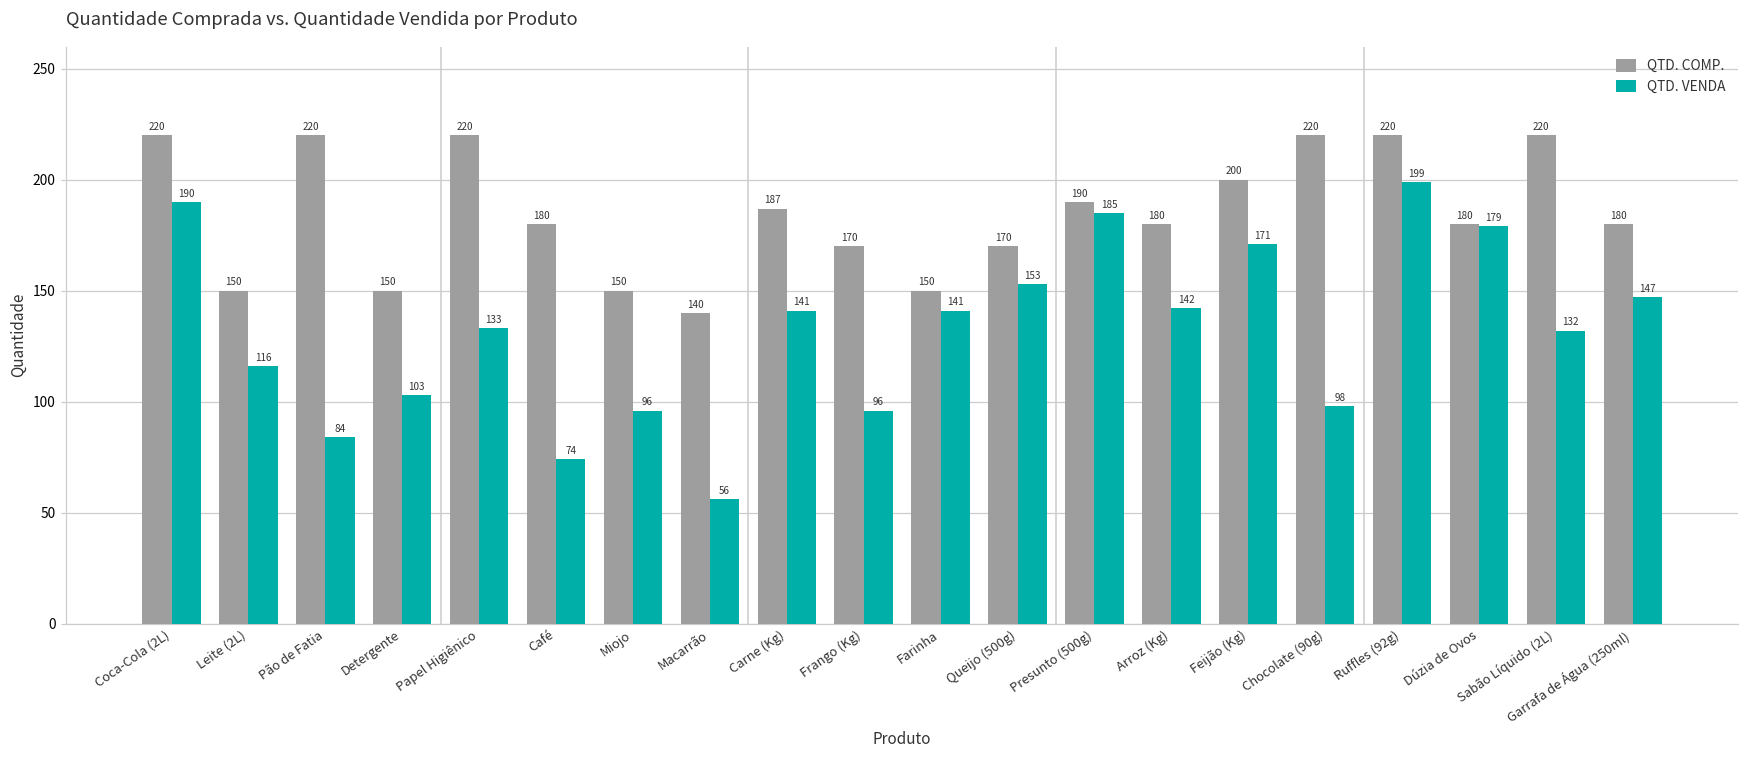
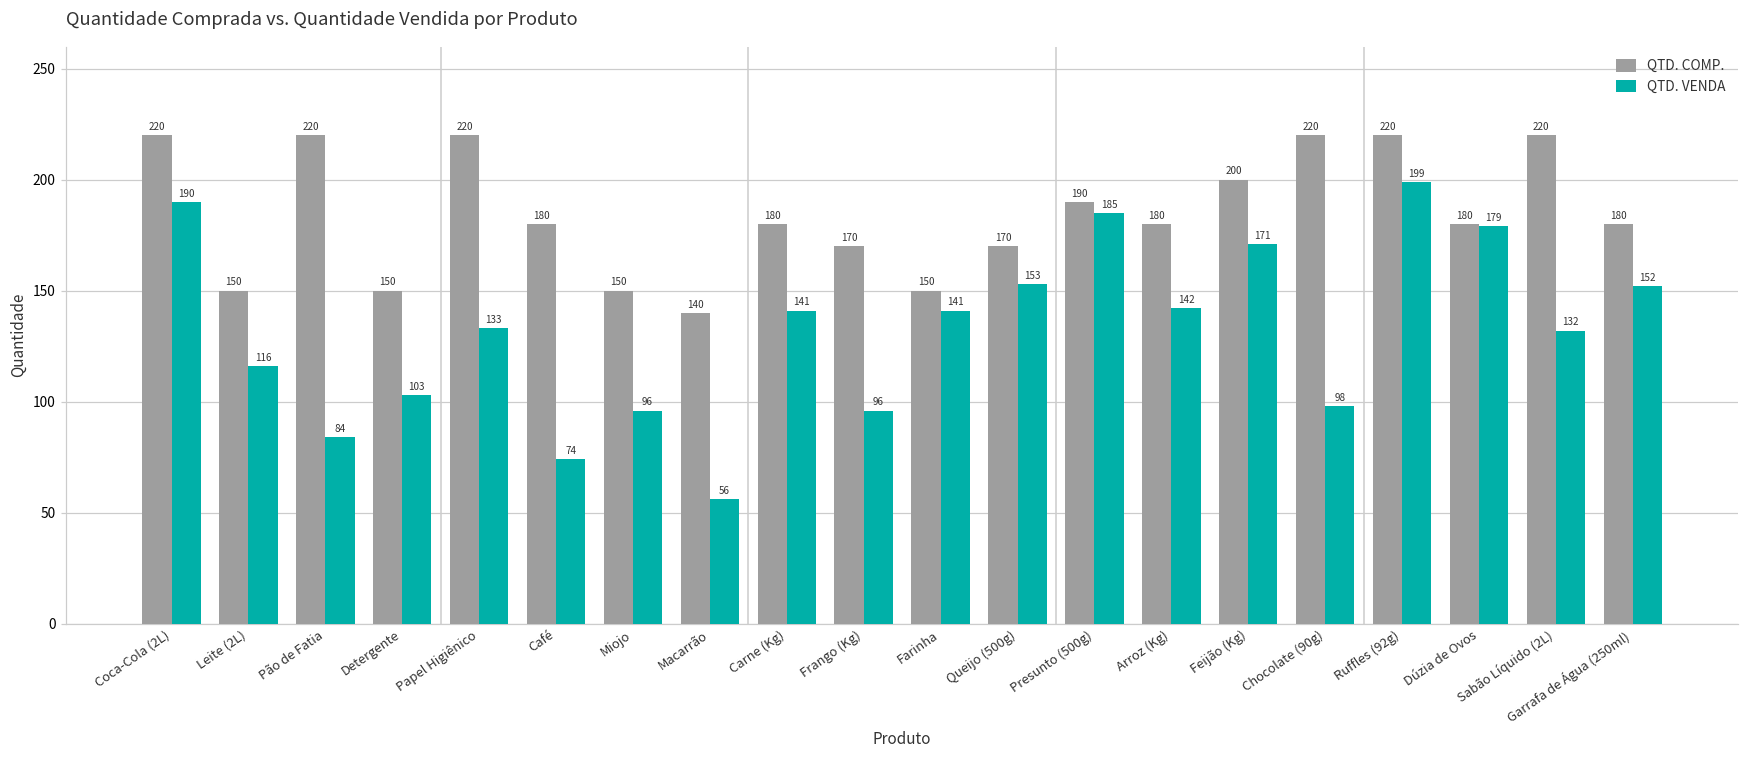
QTD. COMP., Carne (Kg): 187 -> 180
QTD. VENDA, Garrafa de Água (250ml): 147 -> 152
